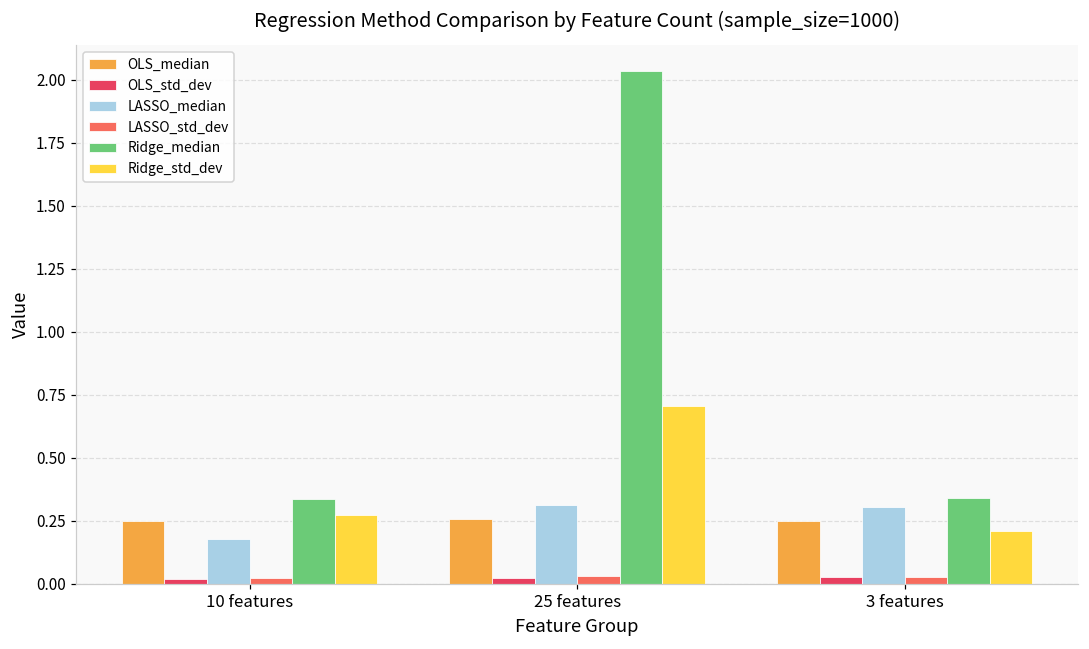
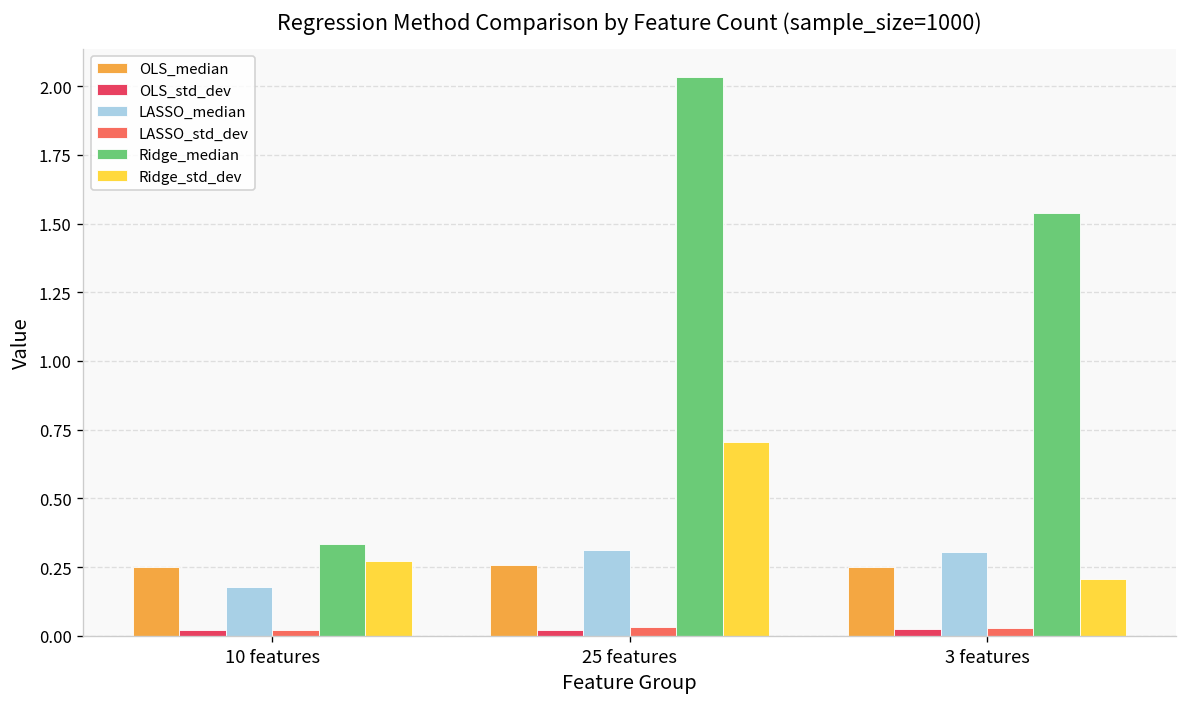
Ridge_median, 3 features: 0.34 -> 1.54
